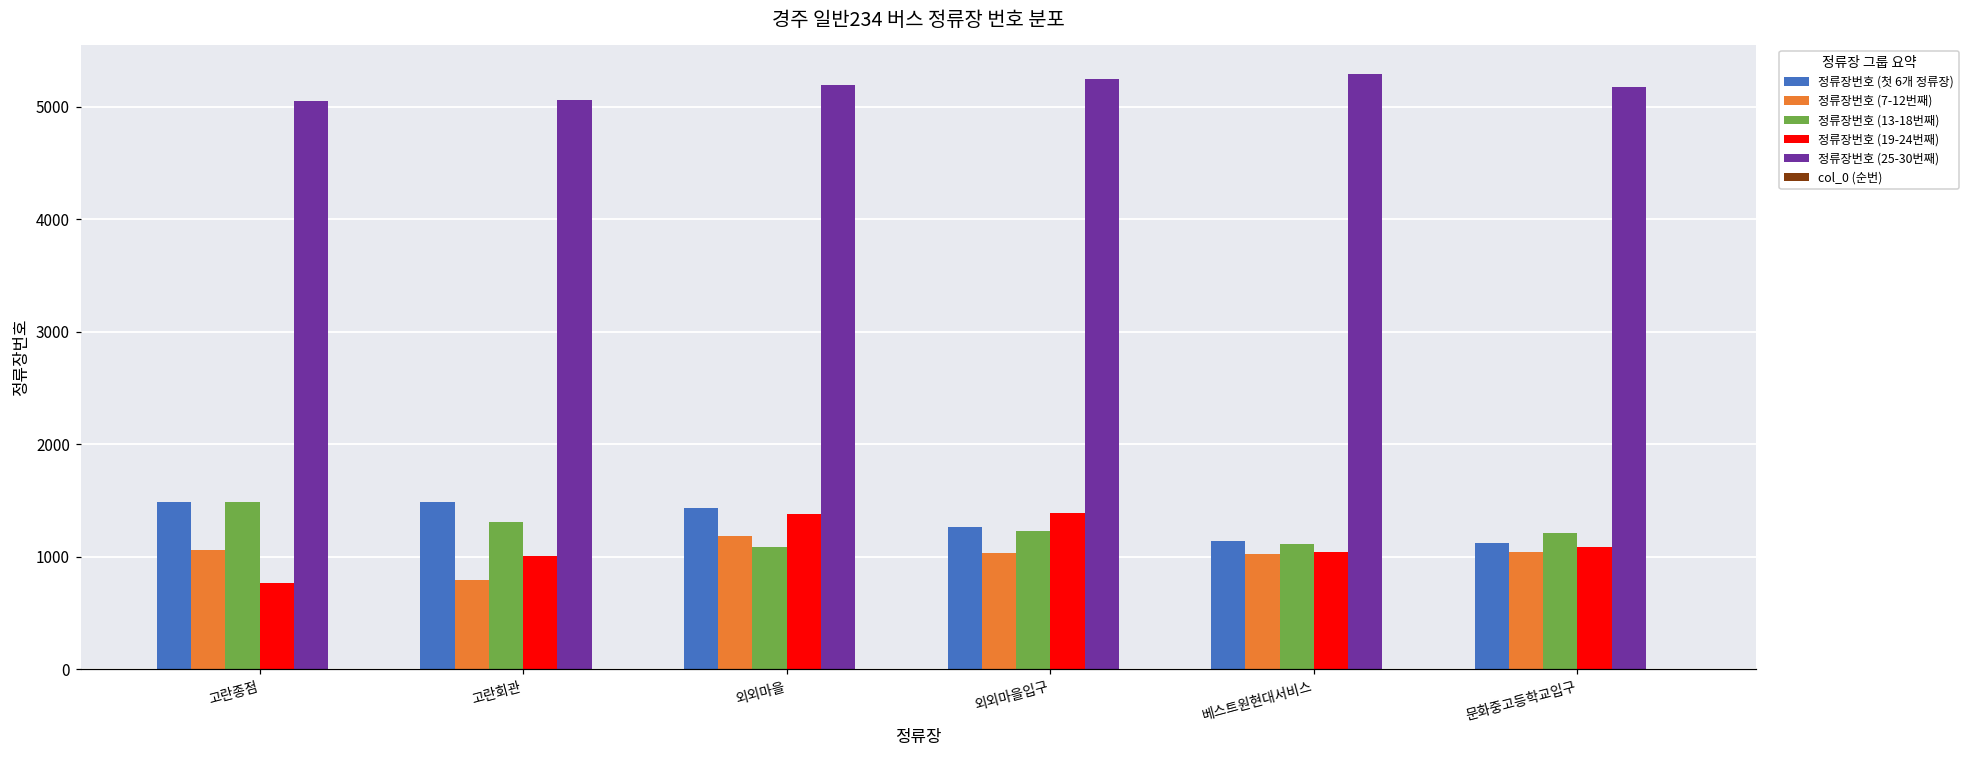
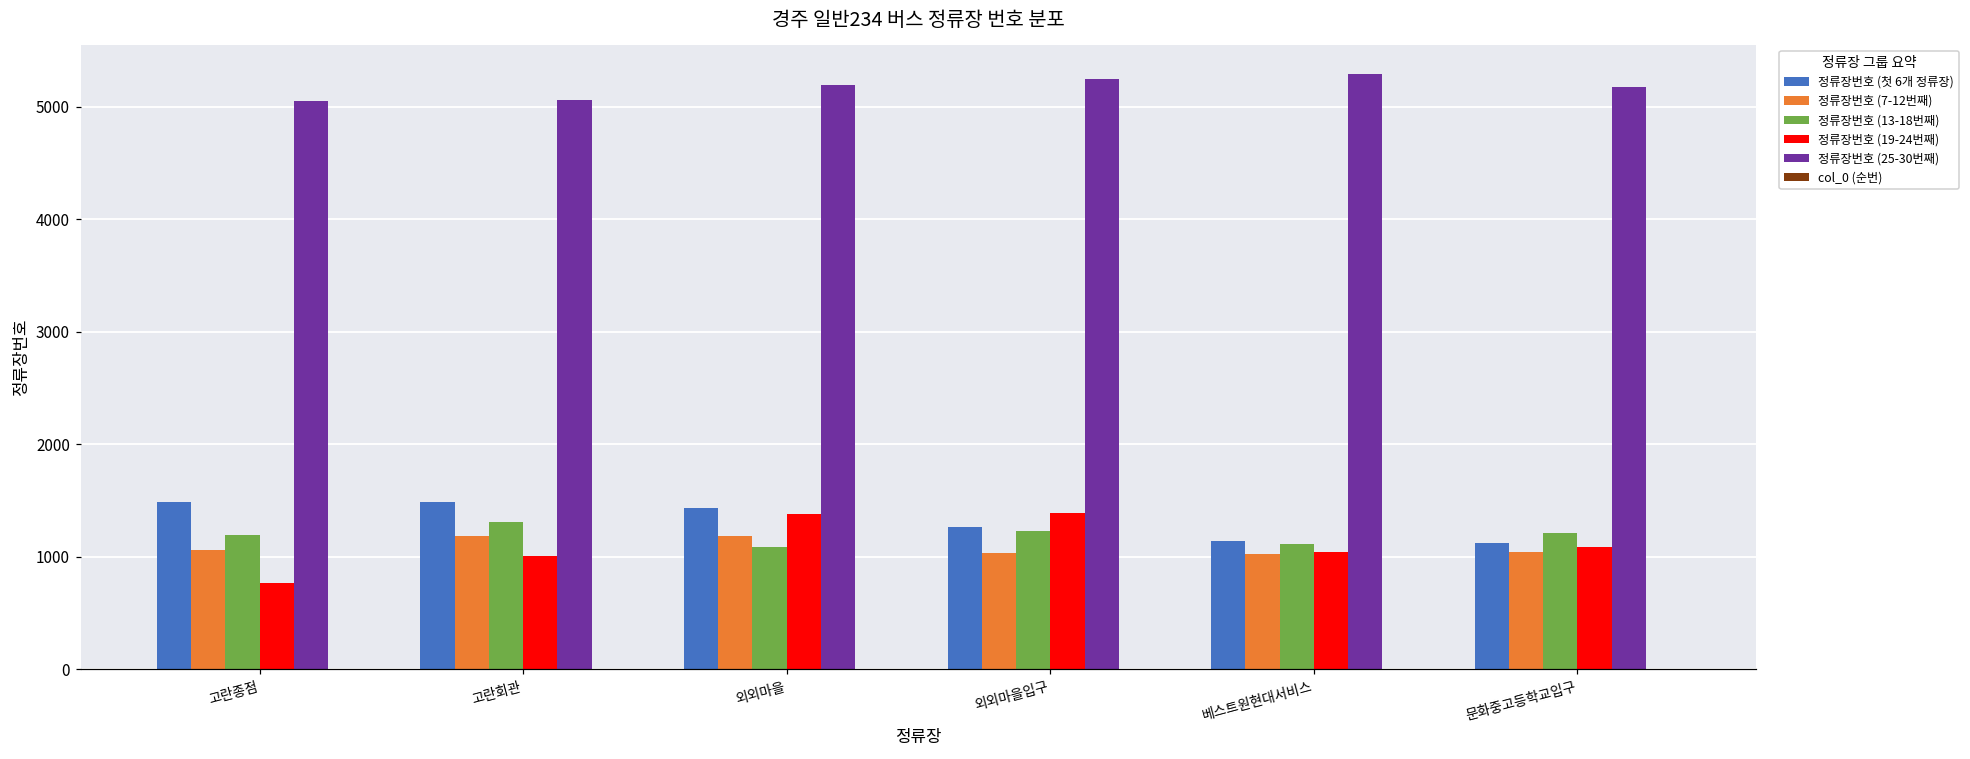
정류장번호 (13-18번째), 고란종점: 1490 -> 1190
정류장번호 (7-12번째), 고란회관: 790 -> 1190
